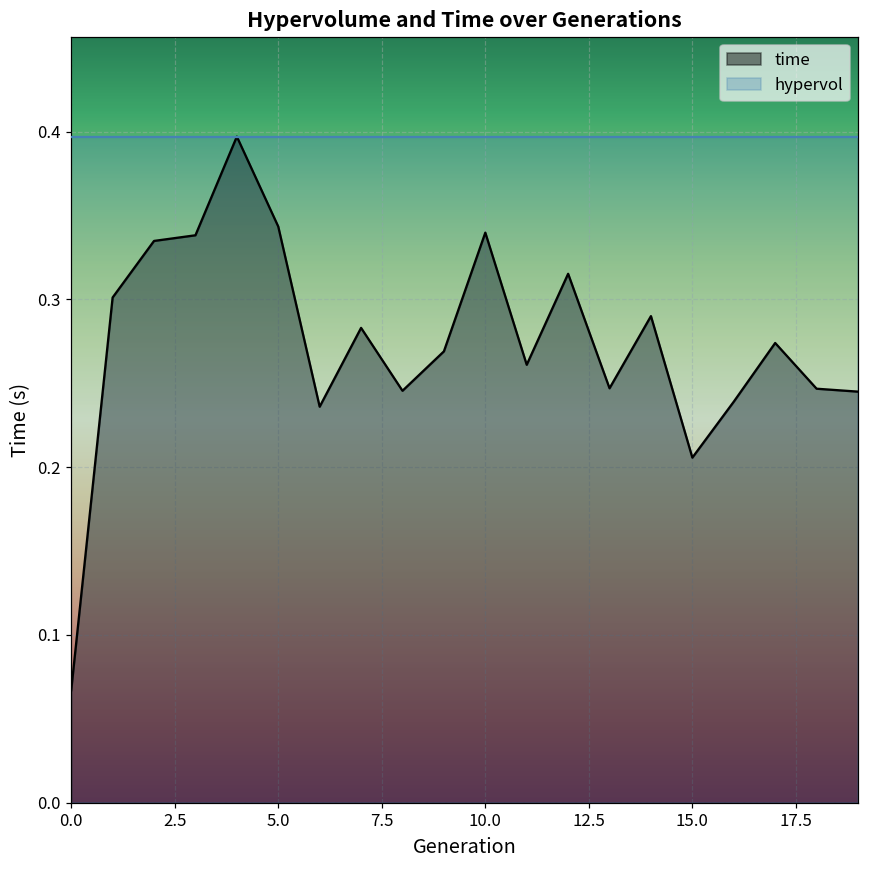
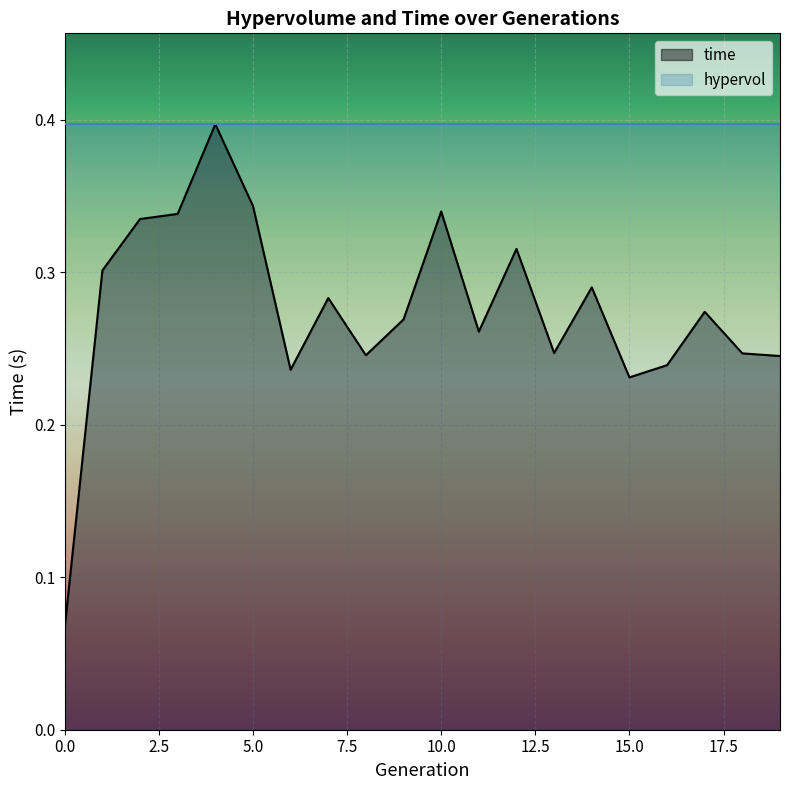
time, 15.0: 0.206 -> 0.231
